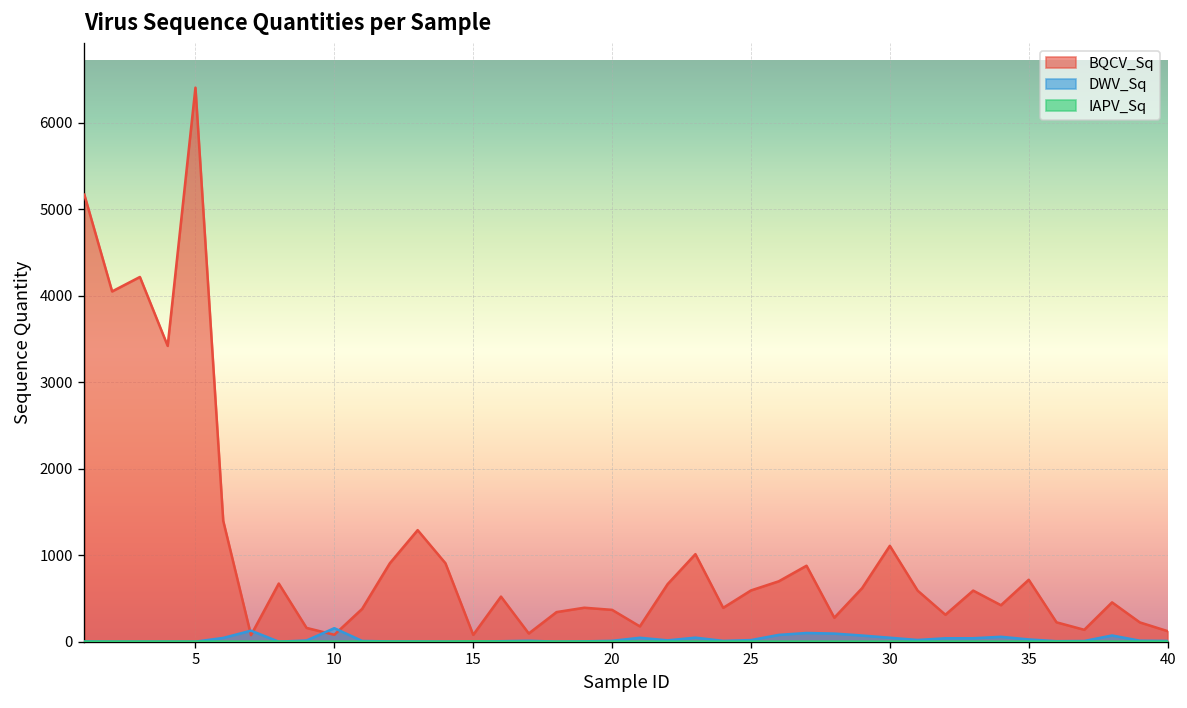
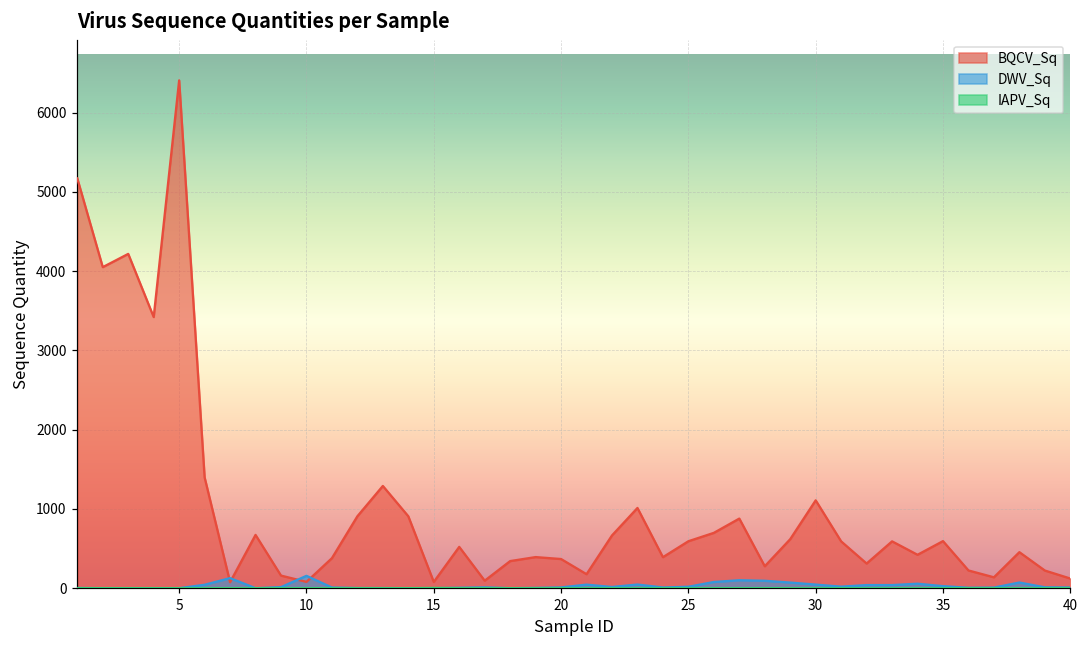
BQCV_Sq, 35: 700 -> 600
